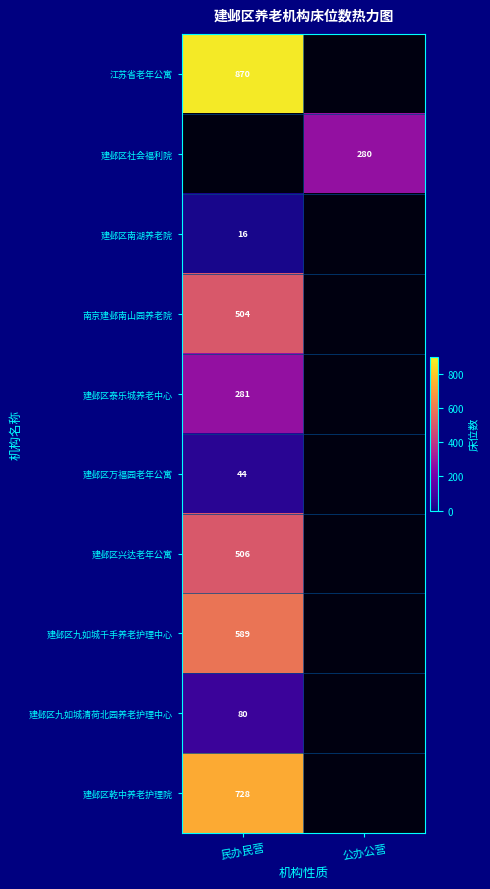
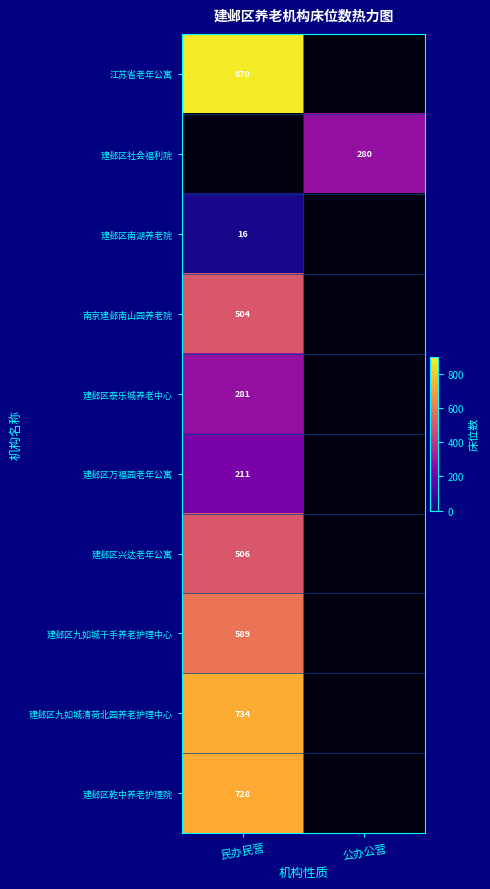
建邺区万福园老年公寓, 民办民营: 44 -> 211
建邺区九如城清荷北园养老护理中心, 民办民营: 80 -> 734
